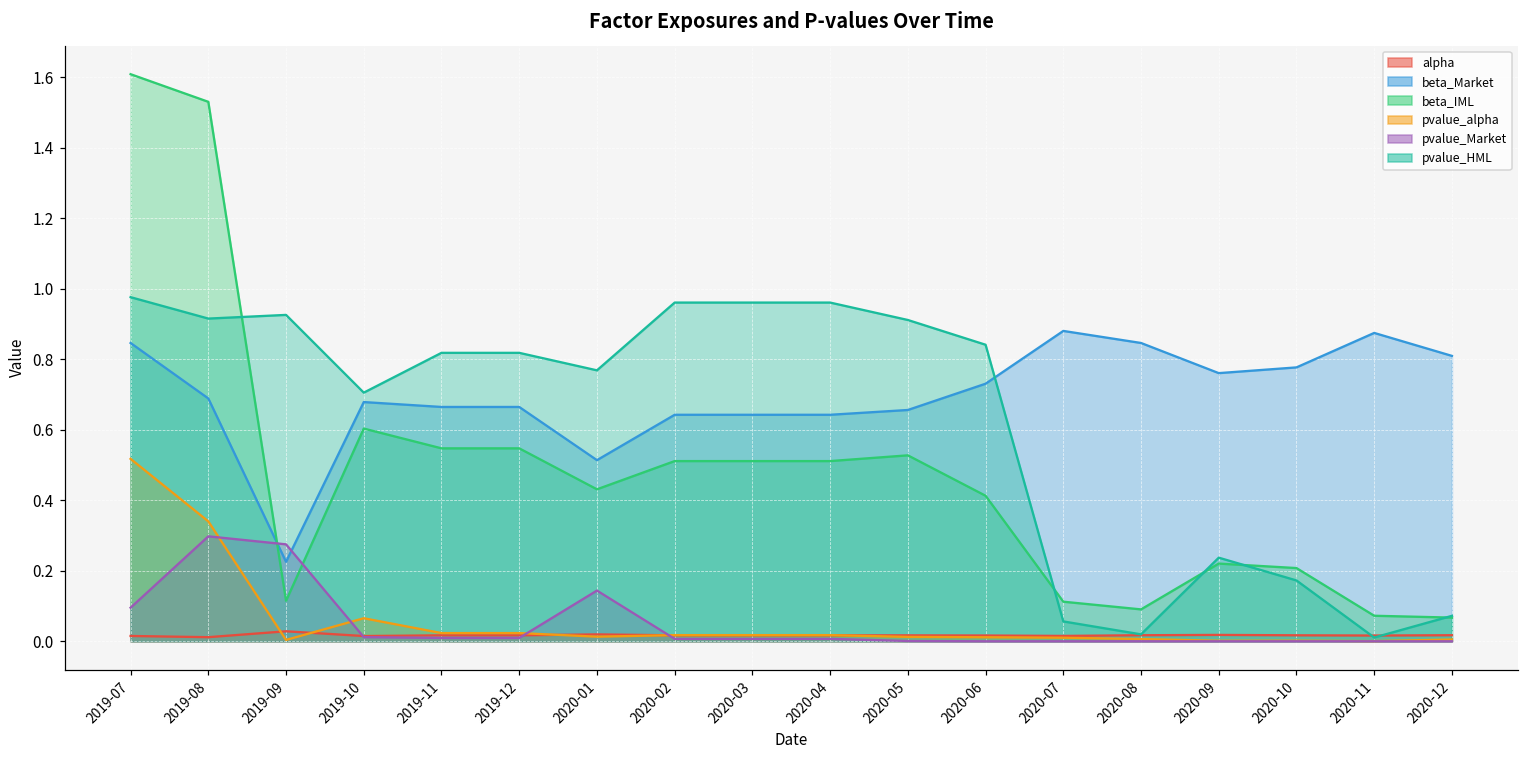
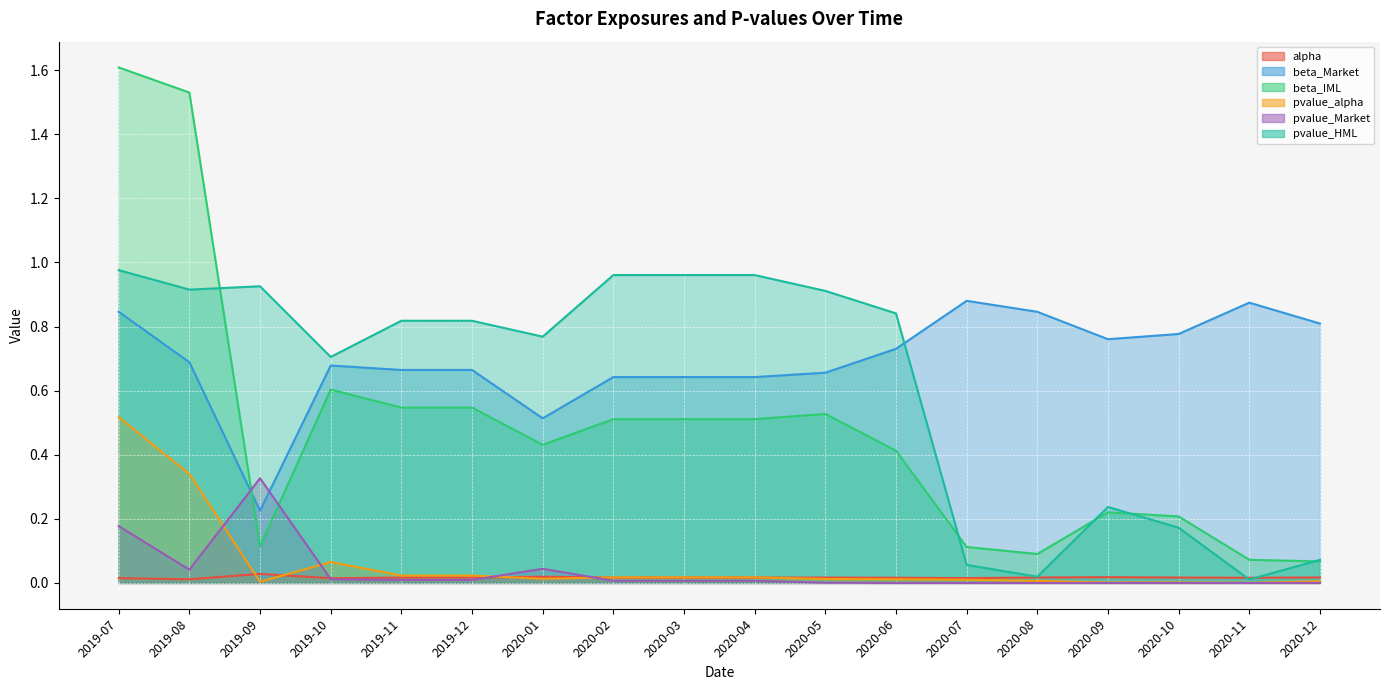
pvalue_Market, 2019-07: 0.10 -> 0.18
pvalue_Market, 2019-08: 0.30 -> 0.04
pvalue_Market, 2019-09: 0.27 -> 0.33
pvalue_Market, 2020-01: 0.14 -> 0.04
